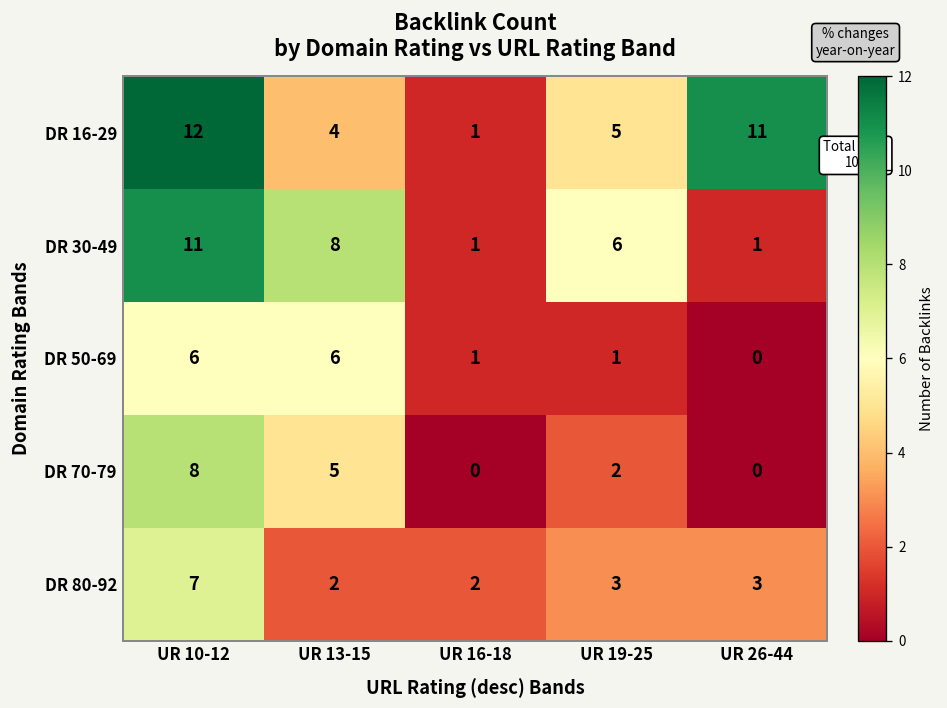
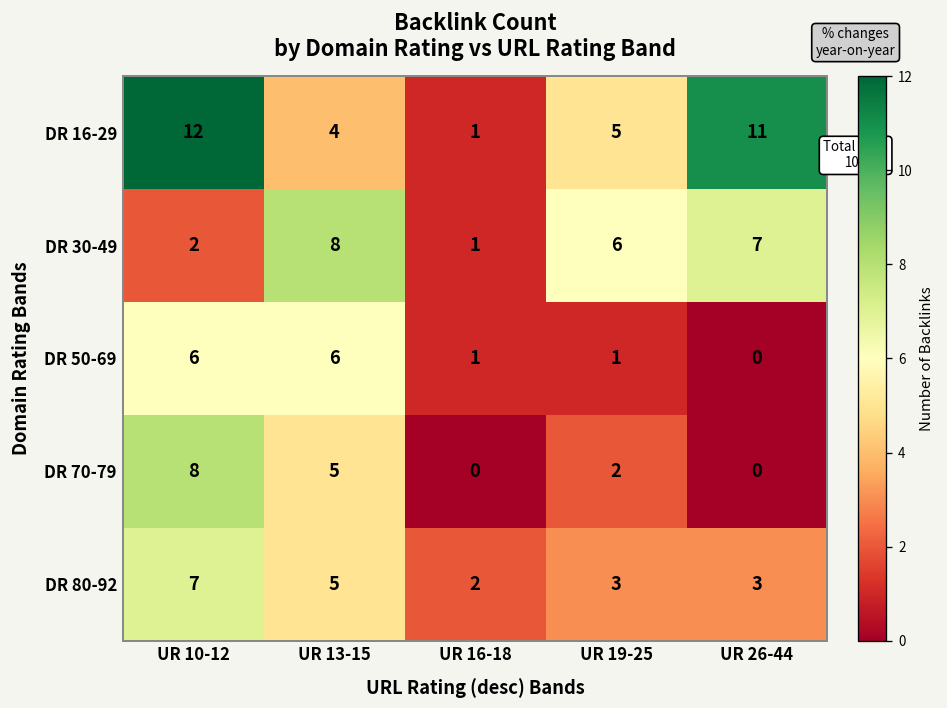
DR 30-49, UR 10-12: 11 -> 2
DR 30-49, UR 26-44: 1 -> 7
DR 80-92, UR 13-15: 2 -> 5
